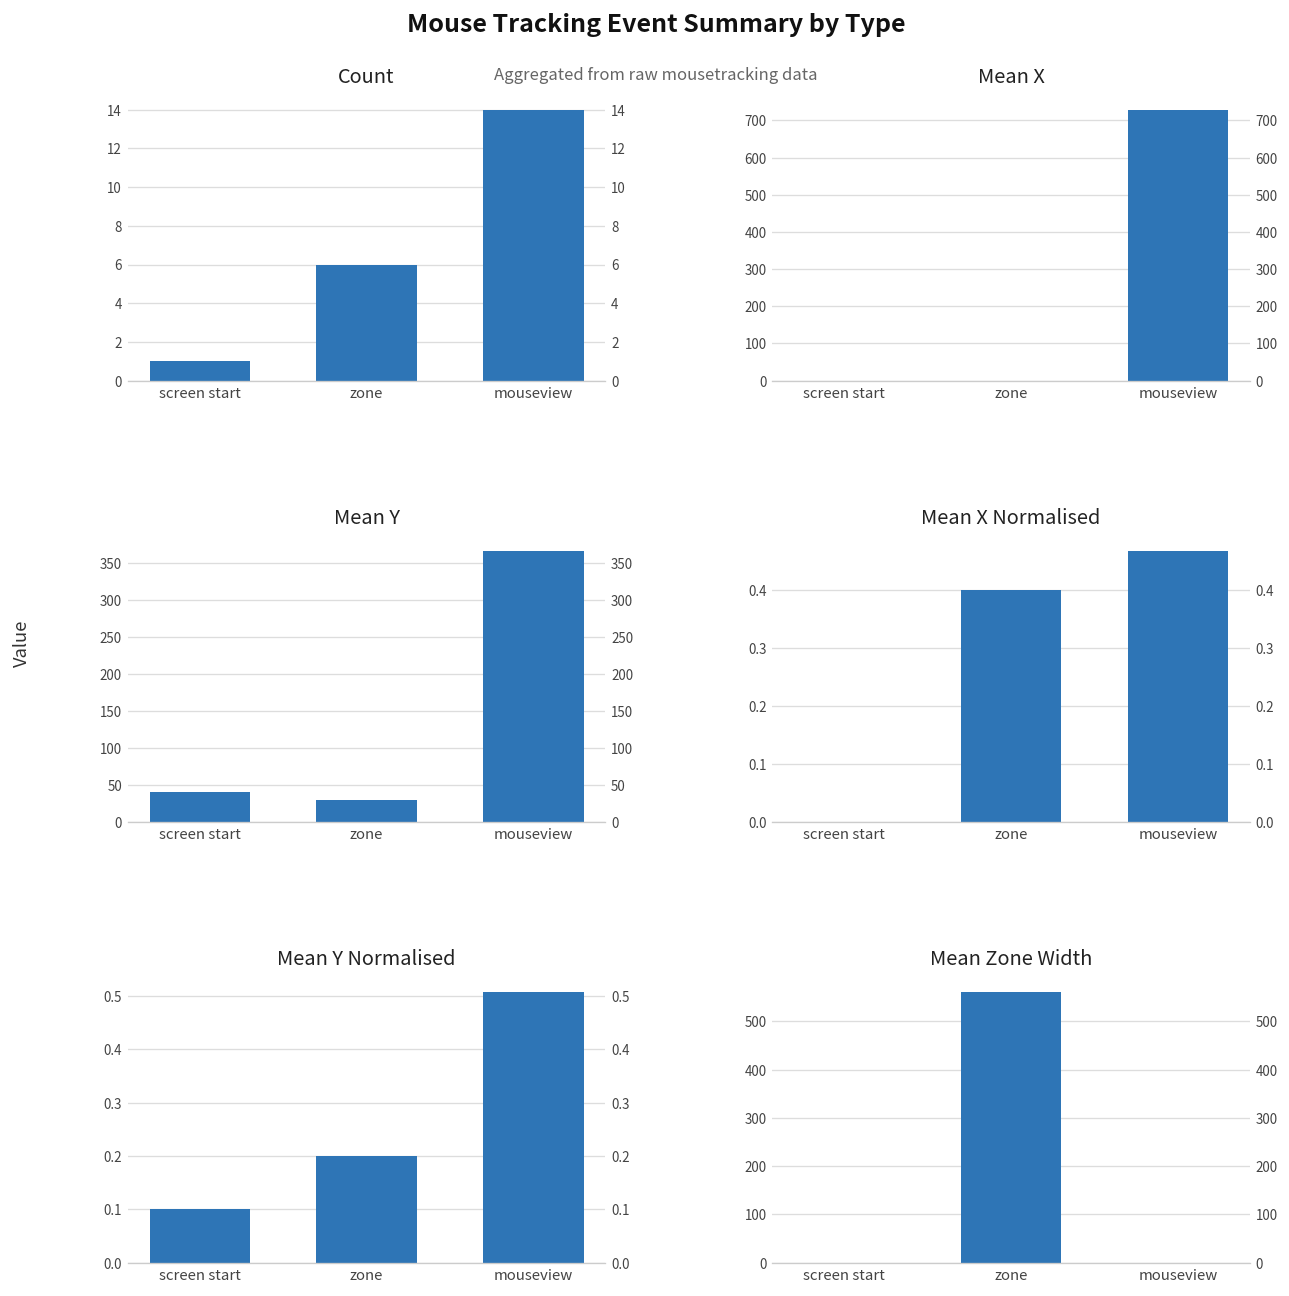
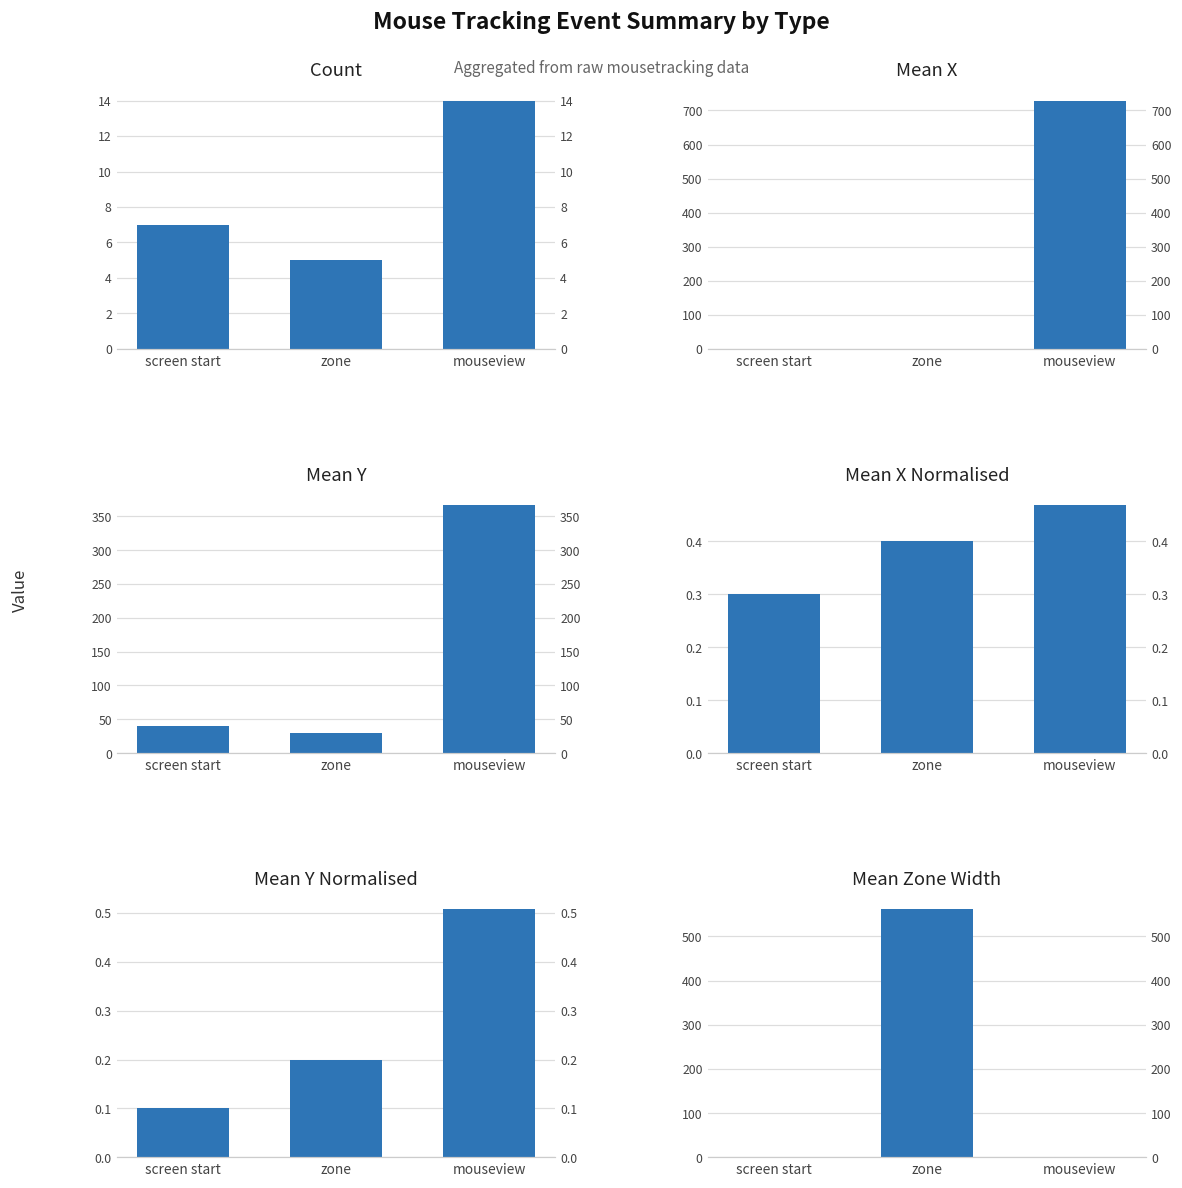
Count, screen start: 1 -> 7
Count, zone: 6 -> 5
Mean X Normalised, screen start: 0.0 -> 0.3
